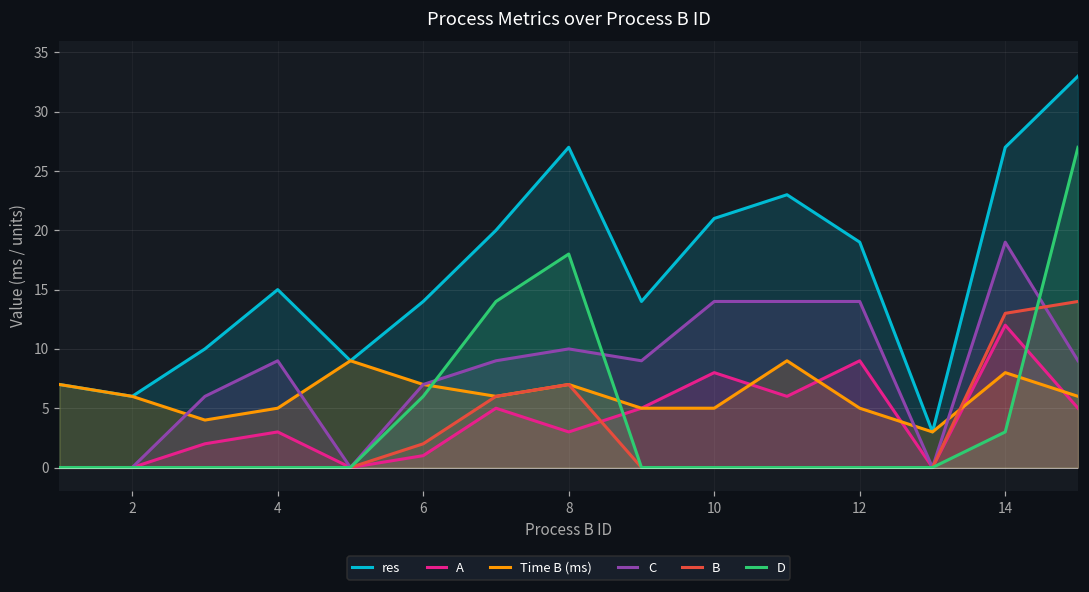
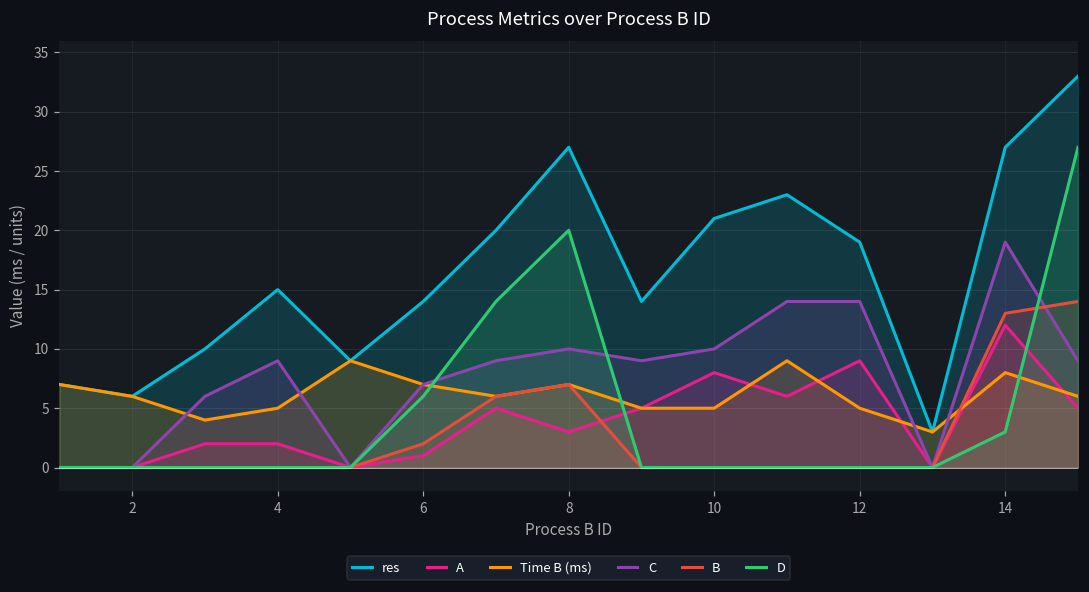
A, 4: 3 -> 2
D, 8: 18 -> 20
C, 10: 14 -> 10
